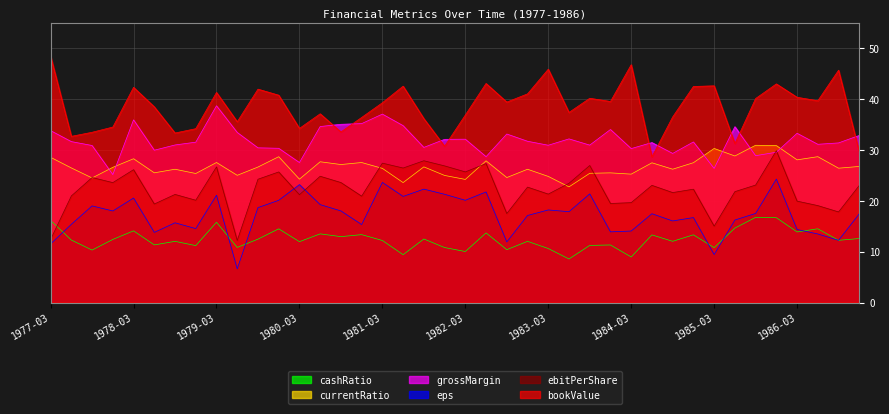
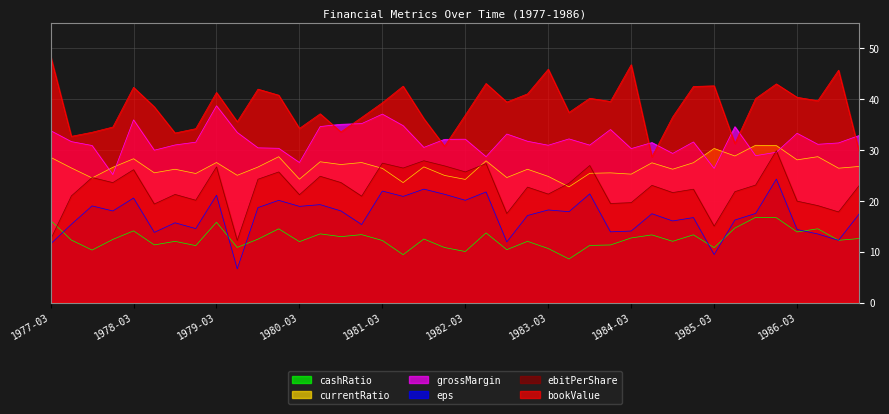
eps, 1980-03: 23 -> 19
eps, 1981-03: 24 -> 22
cashRatio, 1984-03: 9 -> 13
